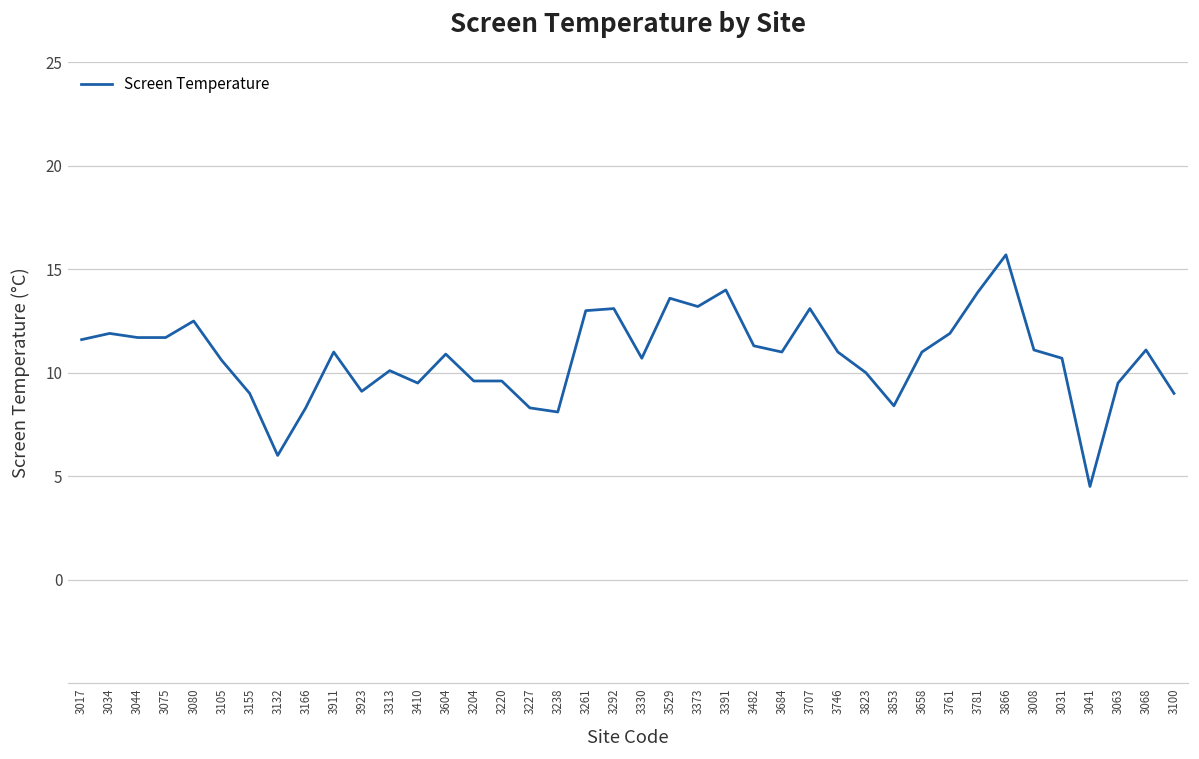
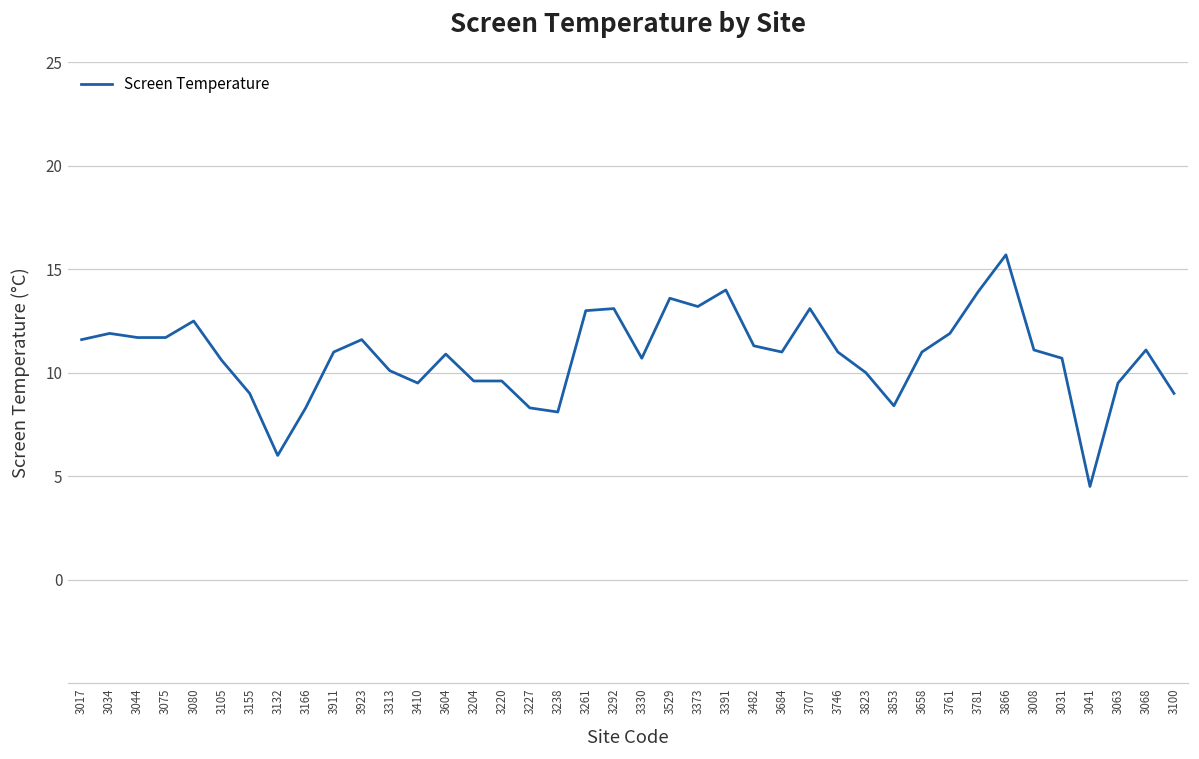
3923: 9.1 -> 11.6
